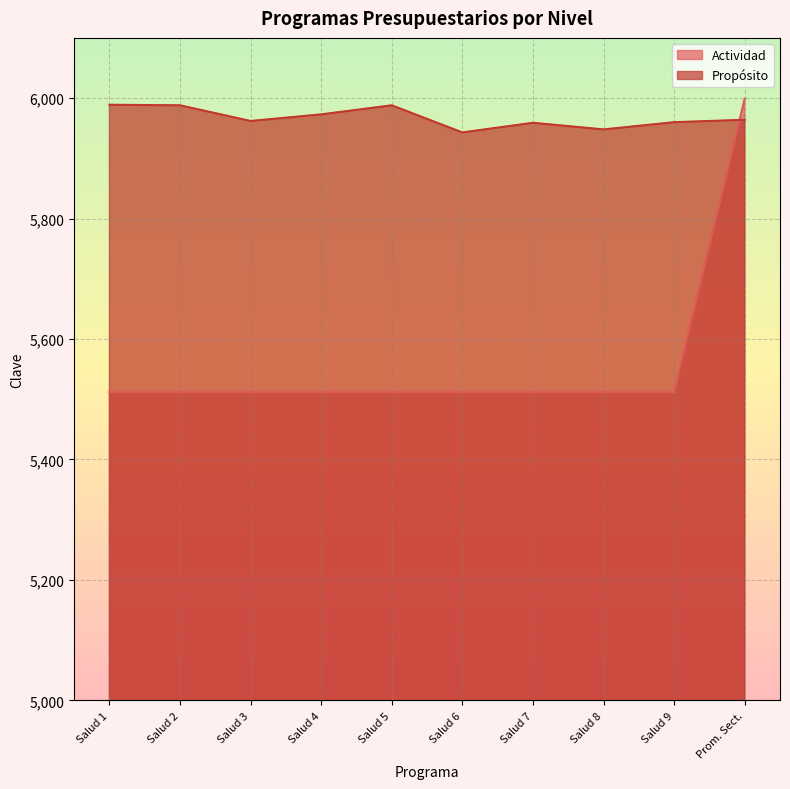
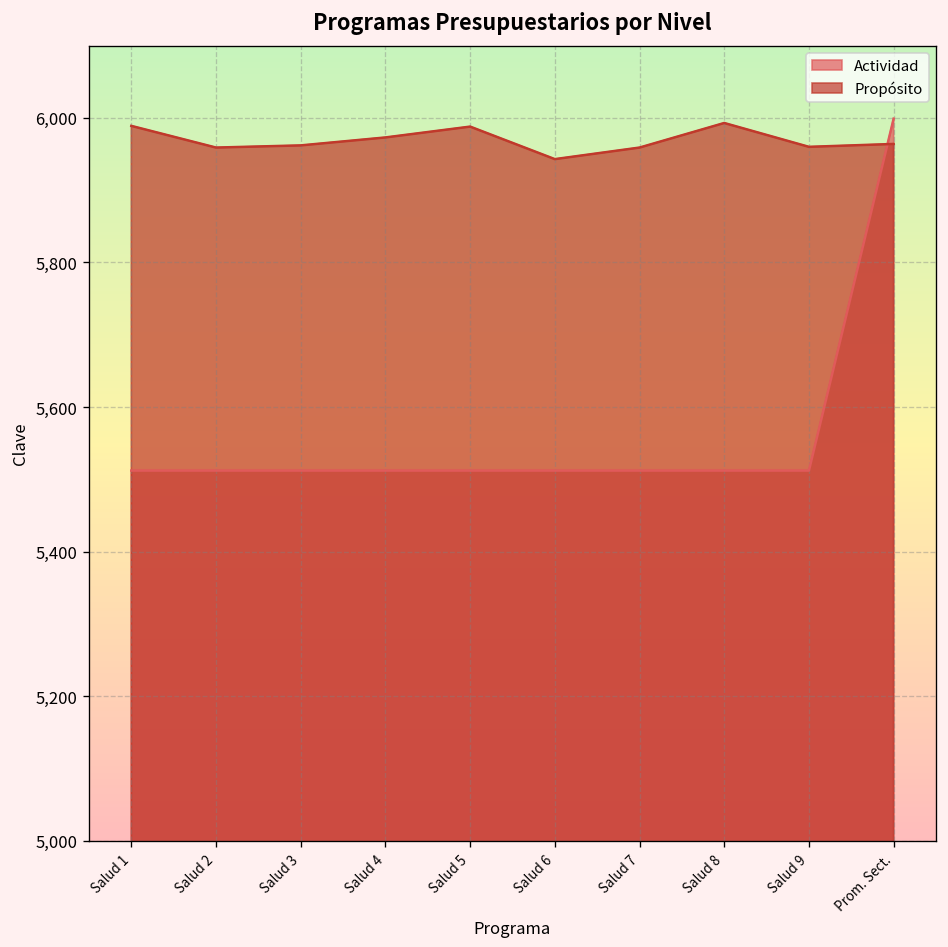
Propósito, Salud 2: 5,990 -> 5,960
Propósito, Salud 8: 5,950 -> 5,990
